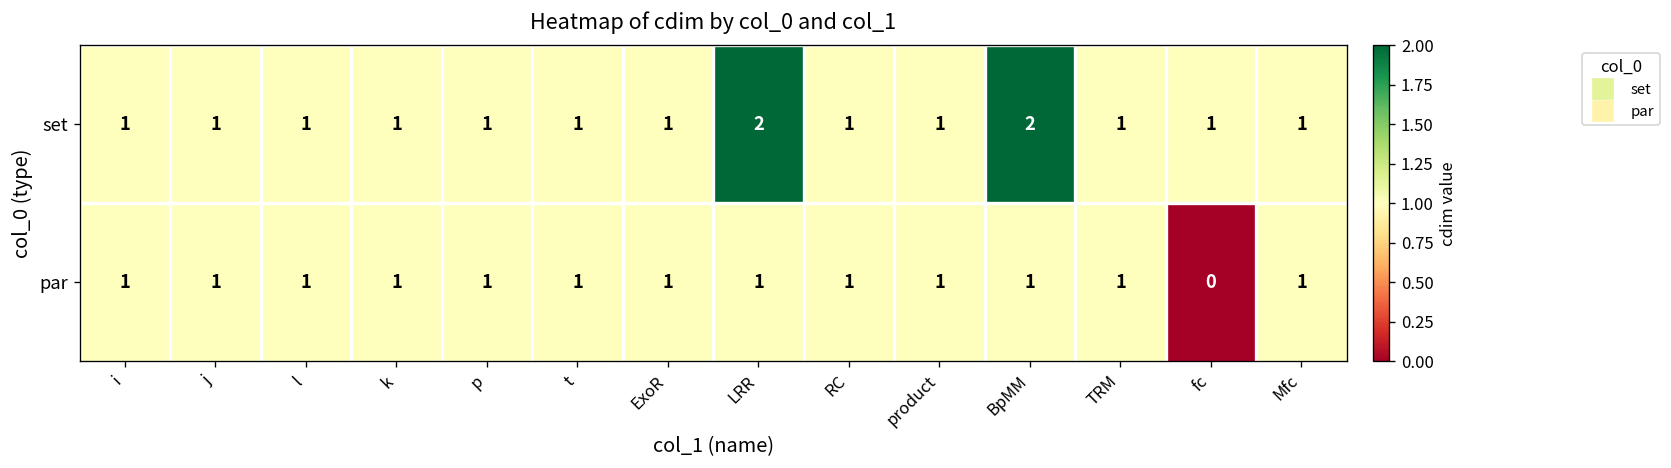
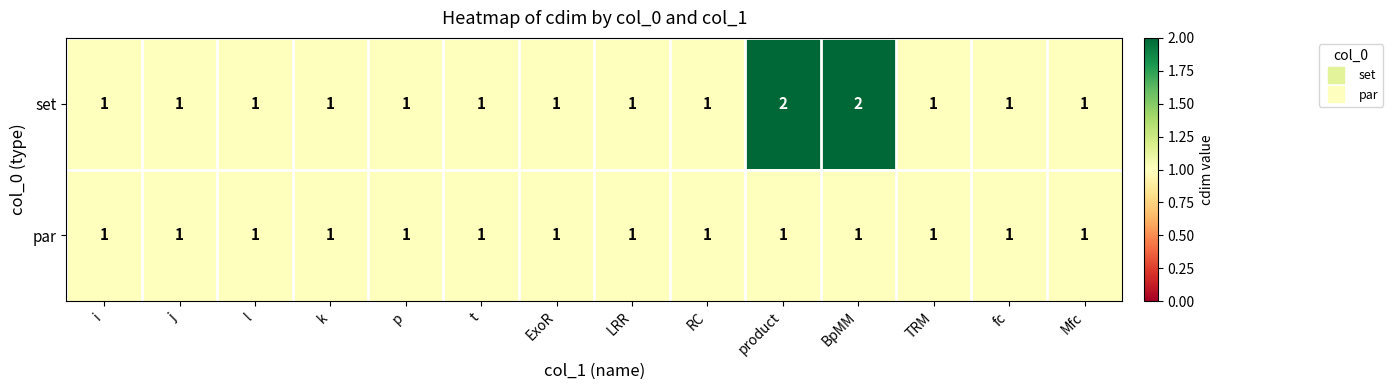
set, LRR: 2 -> 1
set, product: 1 -> 2
par, fc: 0 -> 1
